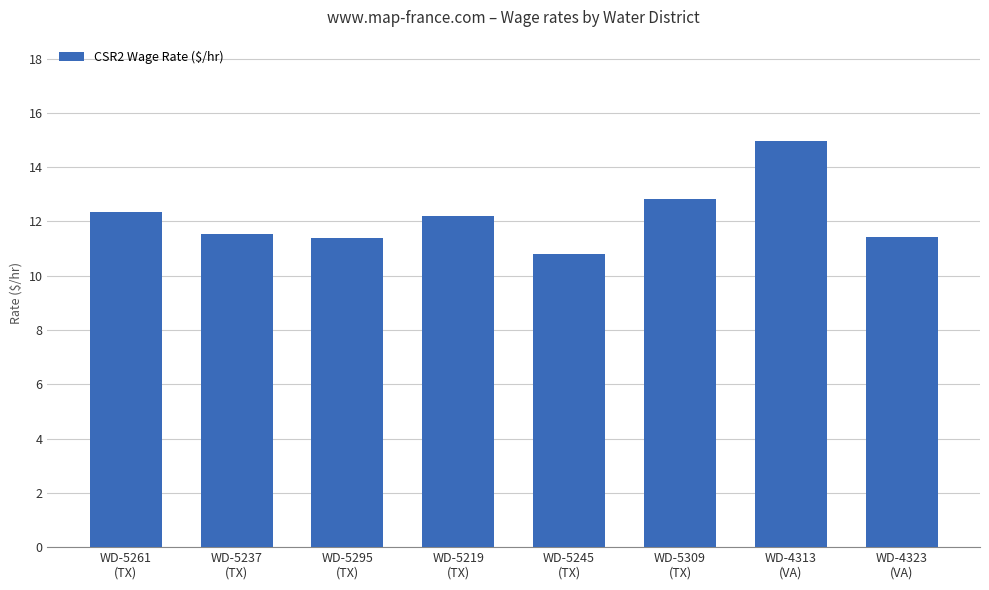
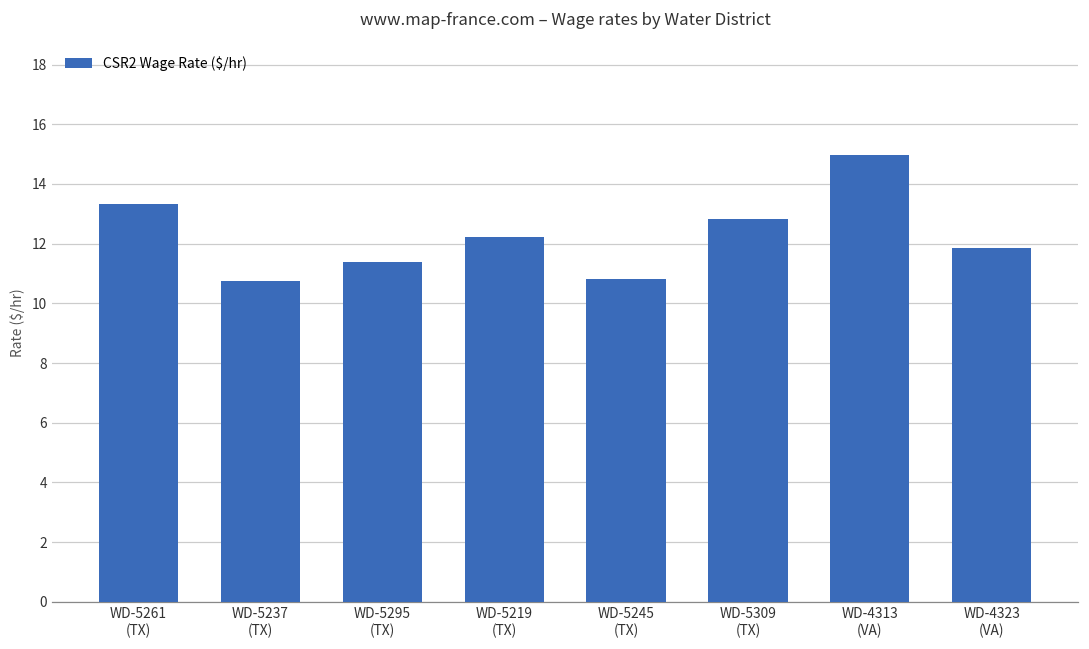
WD-5261 (TX): 12.4 -> 13.3
WD-5237 (TX): 11.5 -> 10.8
WD-4323 (VA): 11.4 -> 11.9
